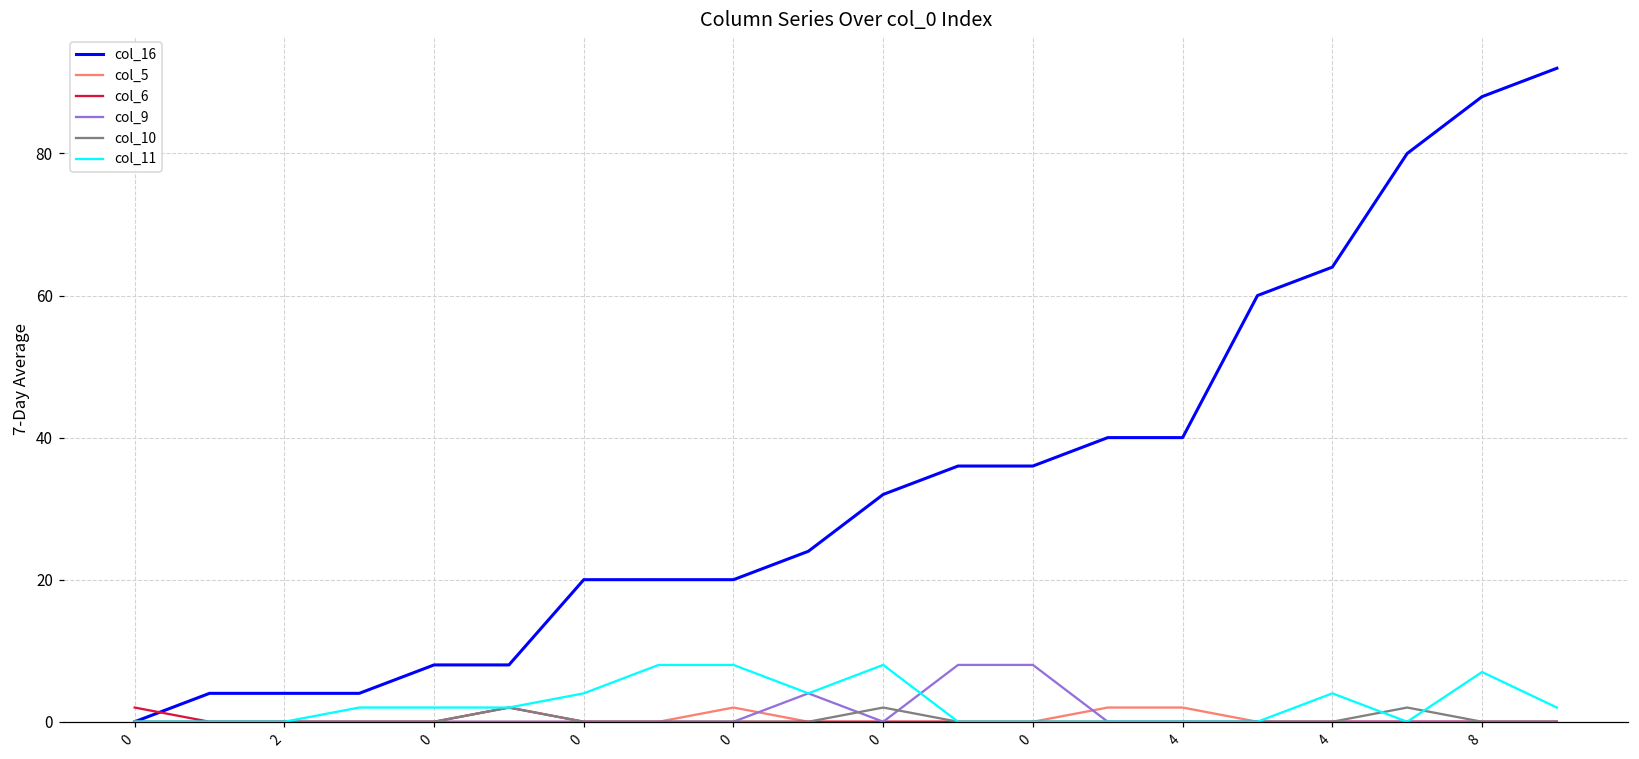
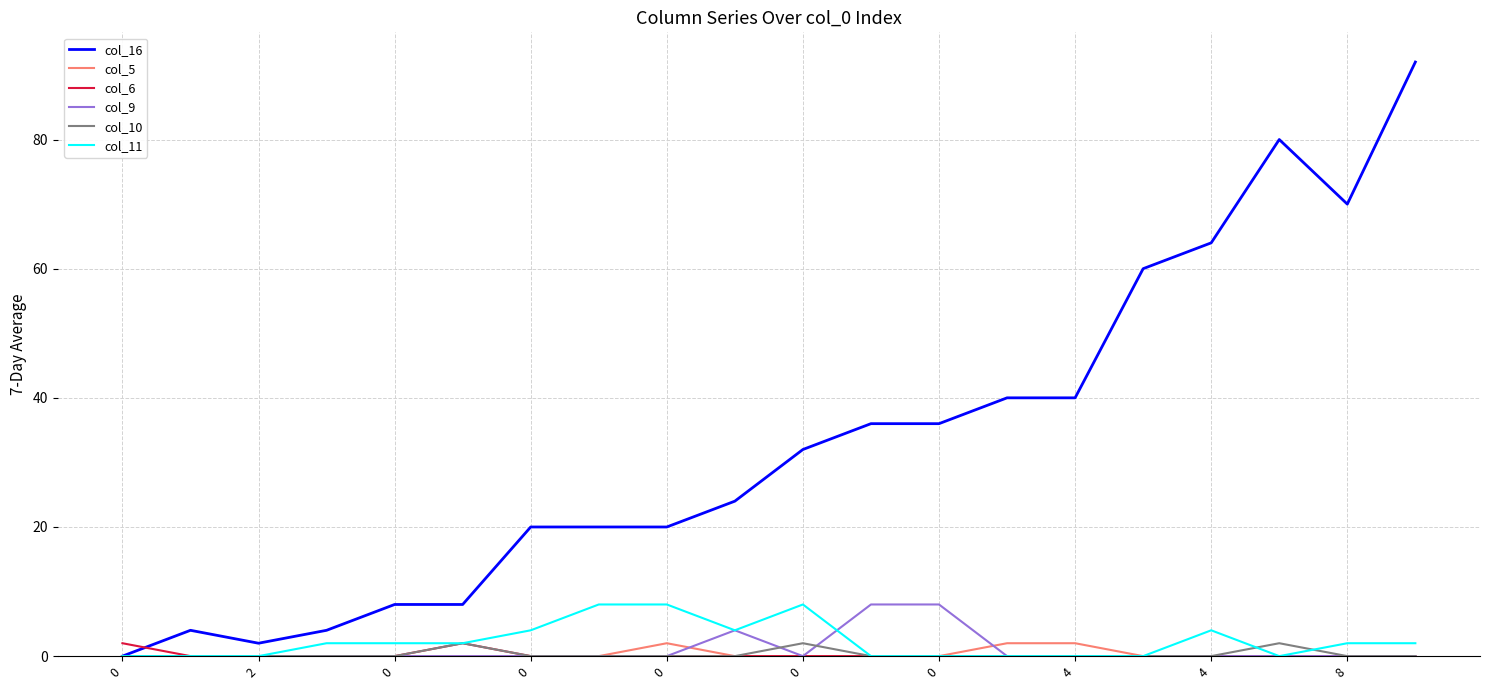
col_16, 2: 4 -> 2
col_16, 8: 88 -> 70
col_11, 8: 7 -> 2
